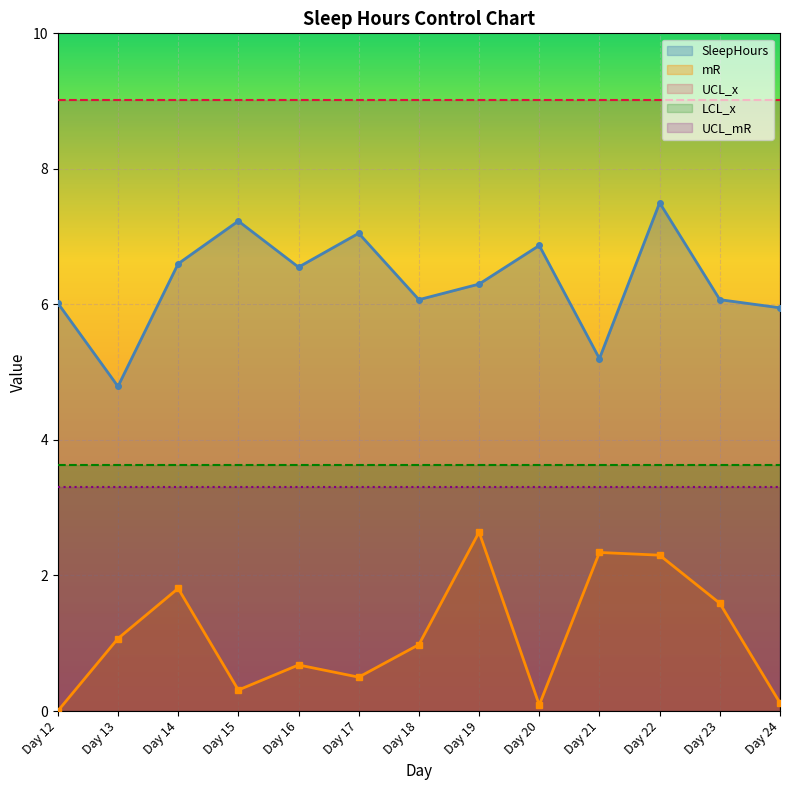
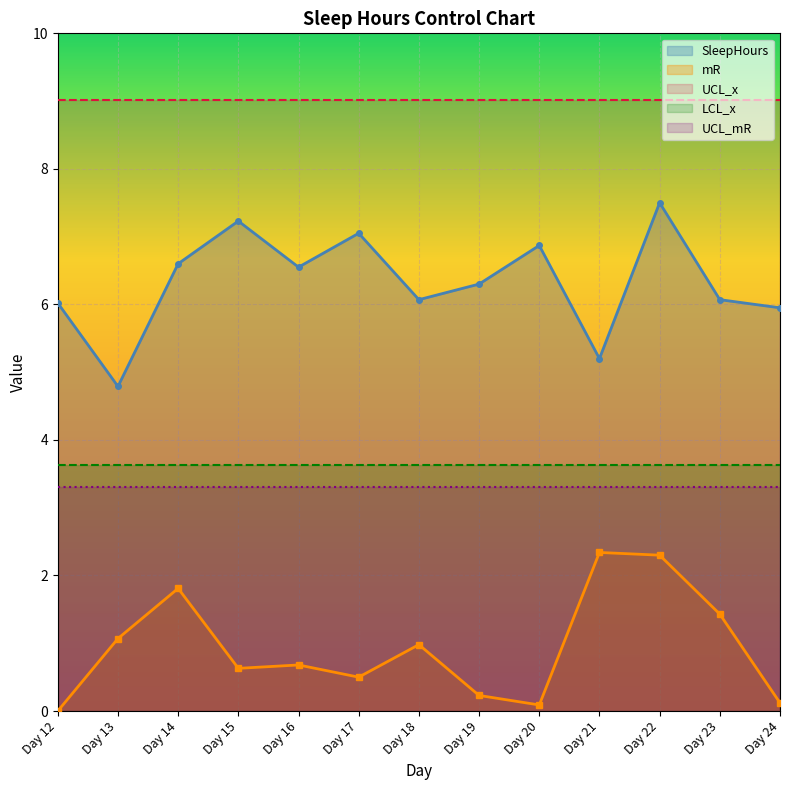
mR, Day 15: 0.3 -> 0.6
mR, Day 19: 2.6 -> 0.2
mR, Day 23: 1.6 -> 1.4
